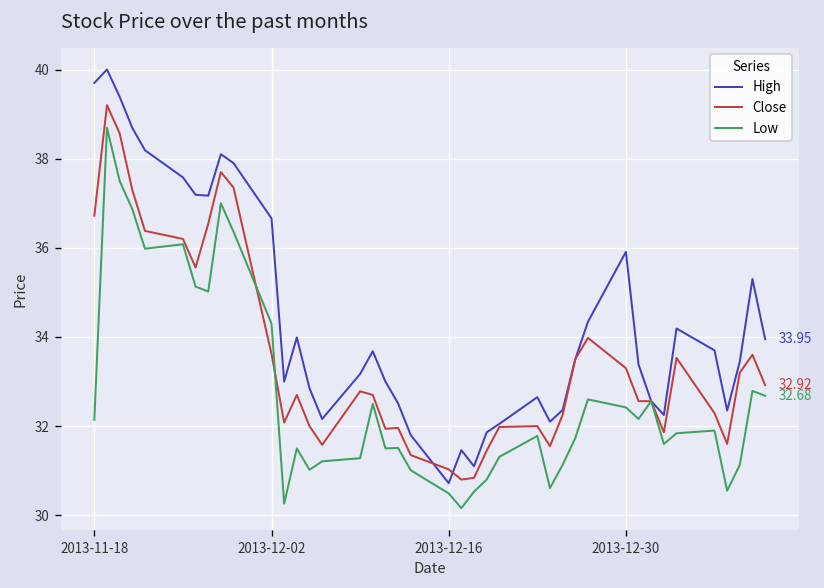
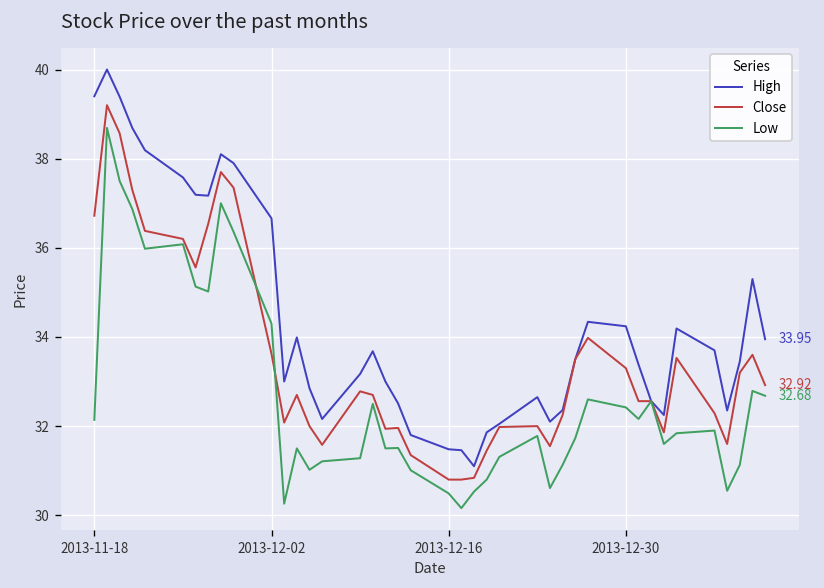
High, 2013-11-18: 39.7 -> 39.4
High, 2013-12-16: 30.7 -> 31.5
Close, 2013-12-16: 31.0 -> 30.8
High, 2013-12-30: 35.9 -> 34.2
